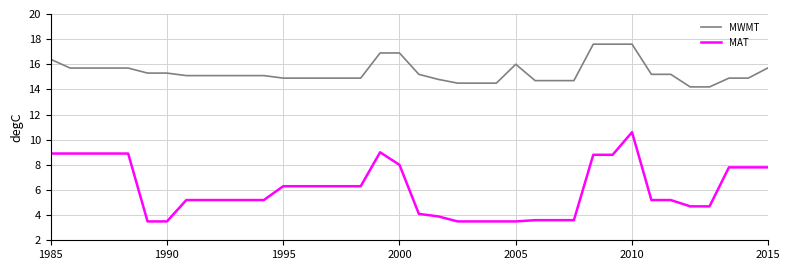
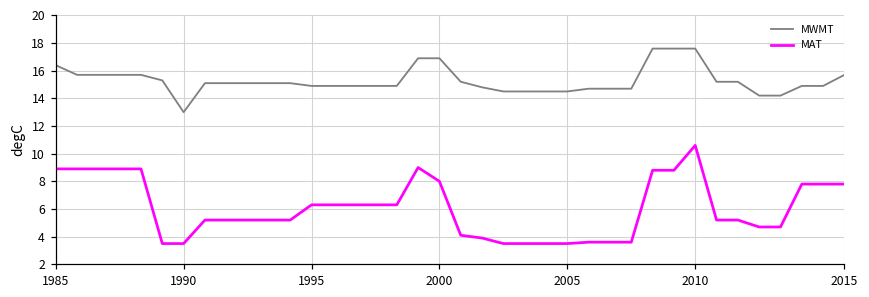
MWMT, 1990: 15.3 -> 13.0
MWMT, 2005: 16.0 -> 14.5
